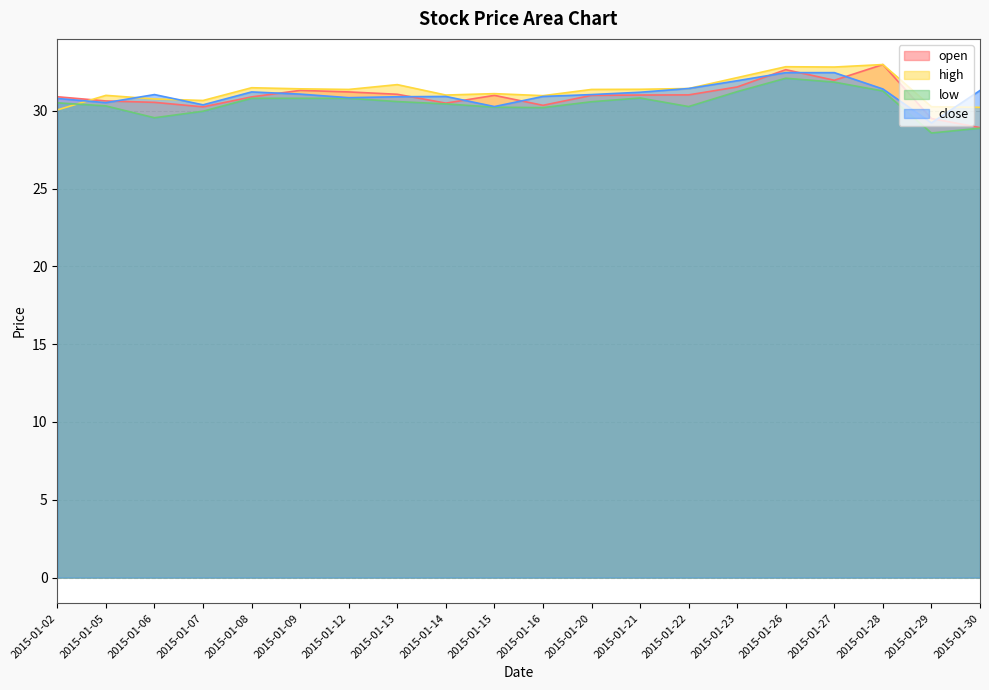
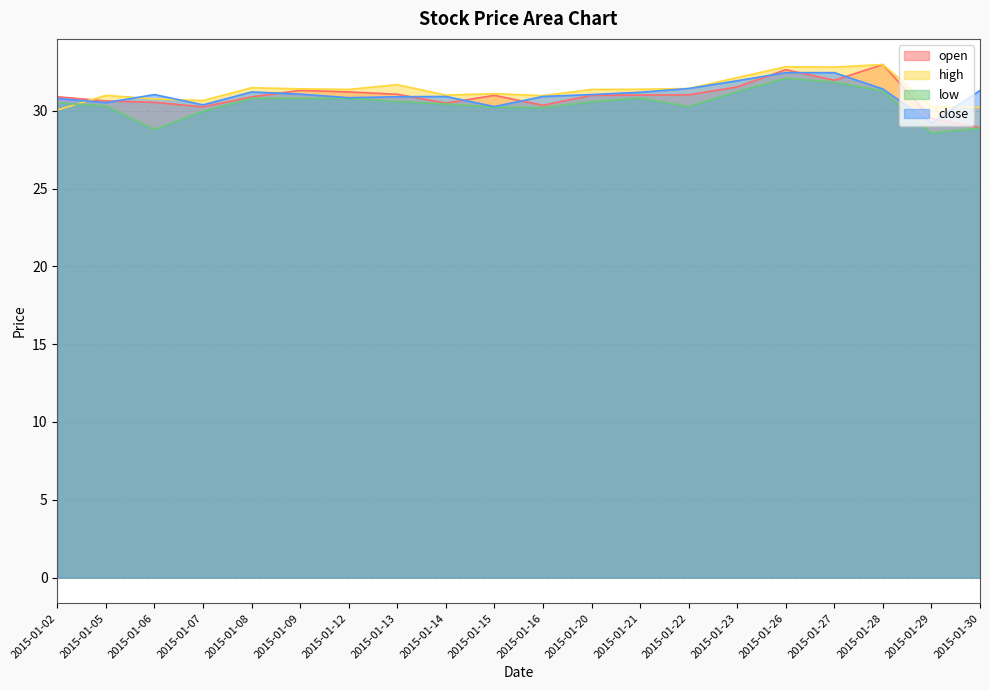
low, 2015-01-06: 29.5 -> 28.8
